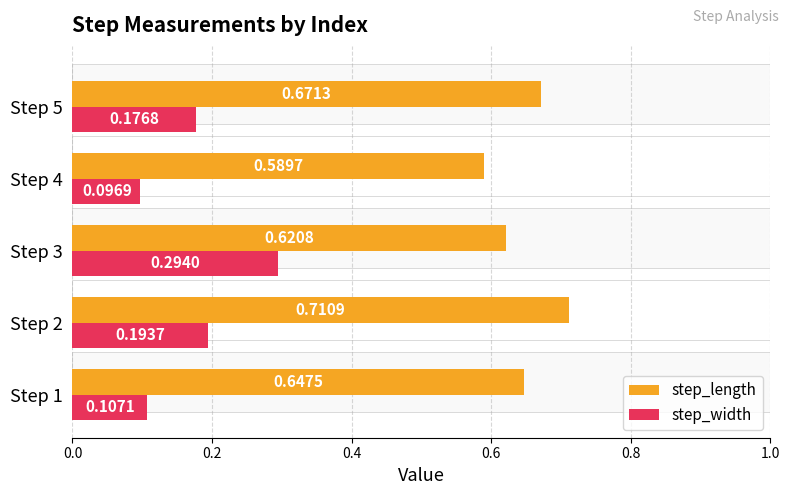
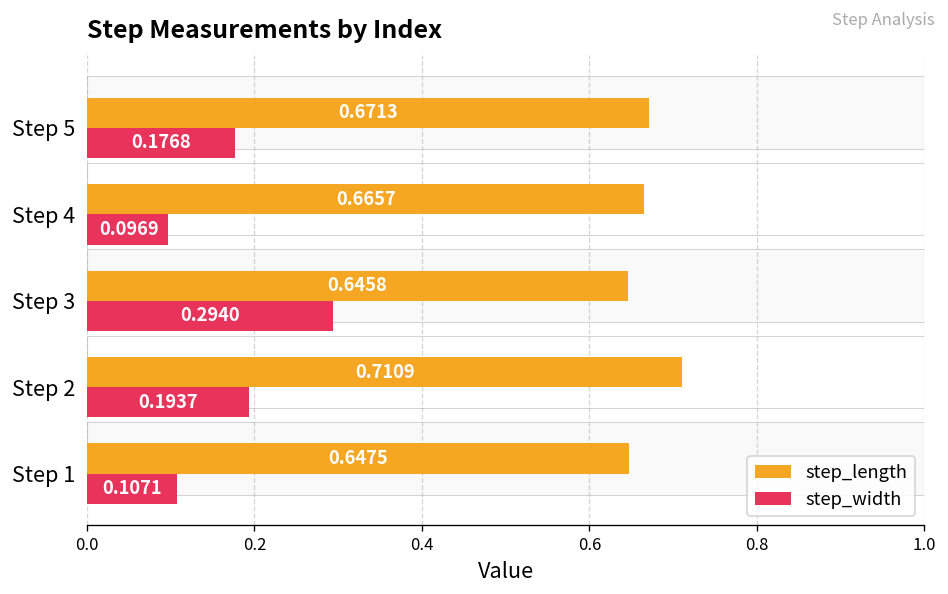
step_length, Step 4: 0.5897 -> 0.6657
step_length, Step 3: 0.6208 -> 0.6458
